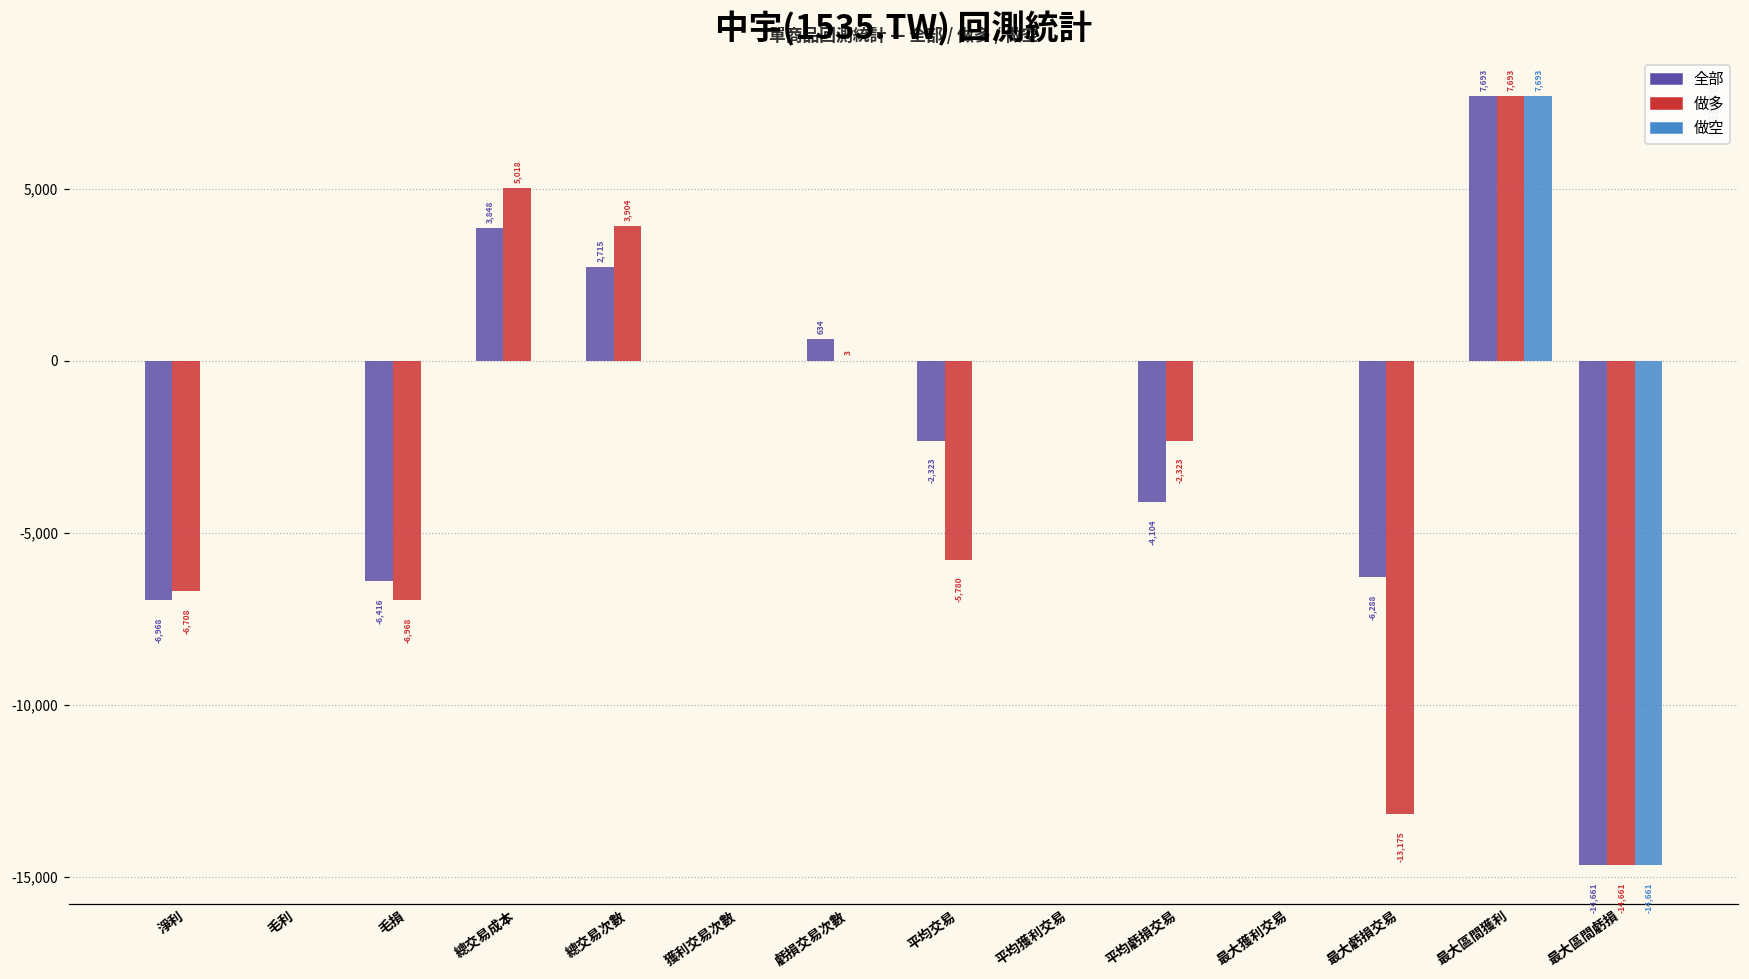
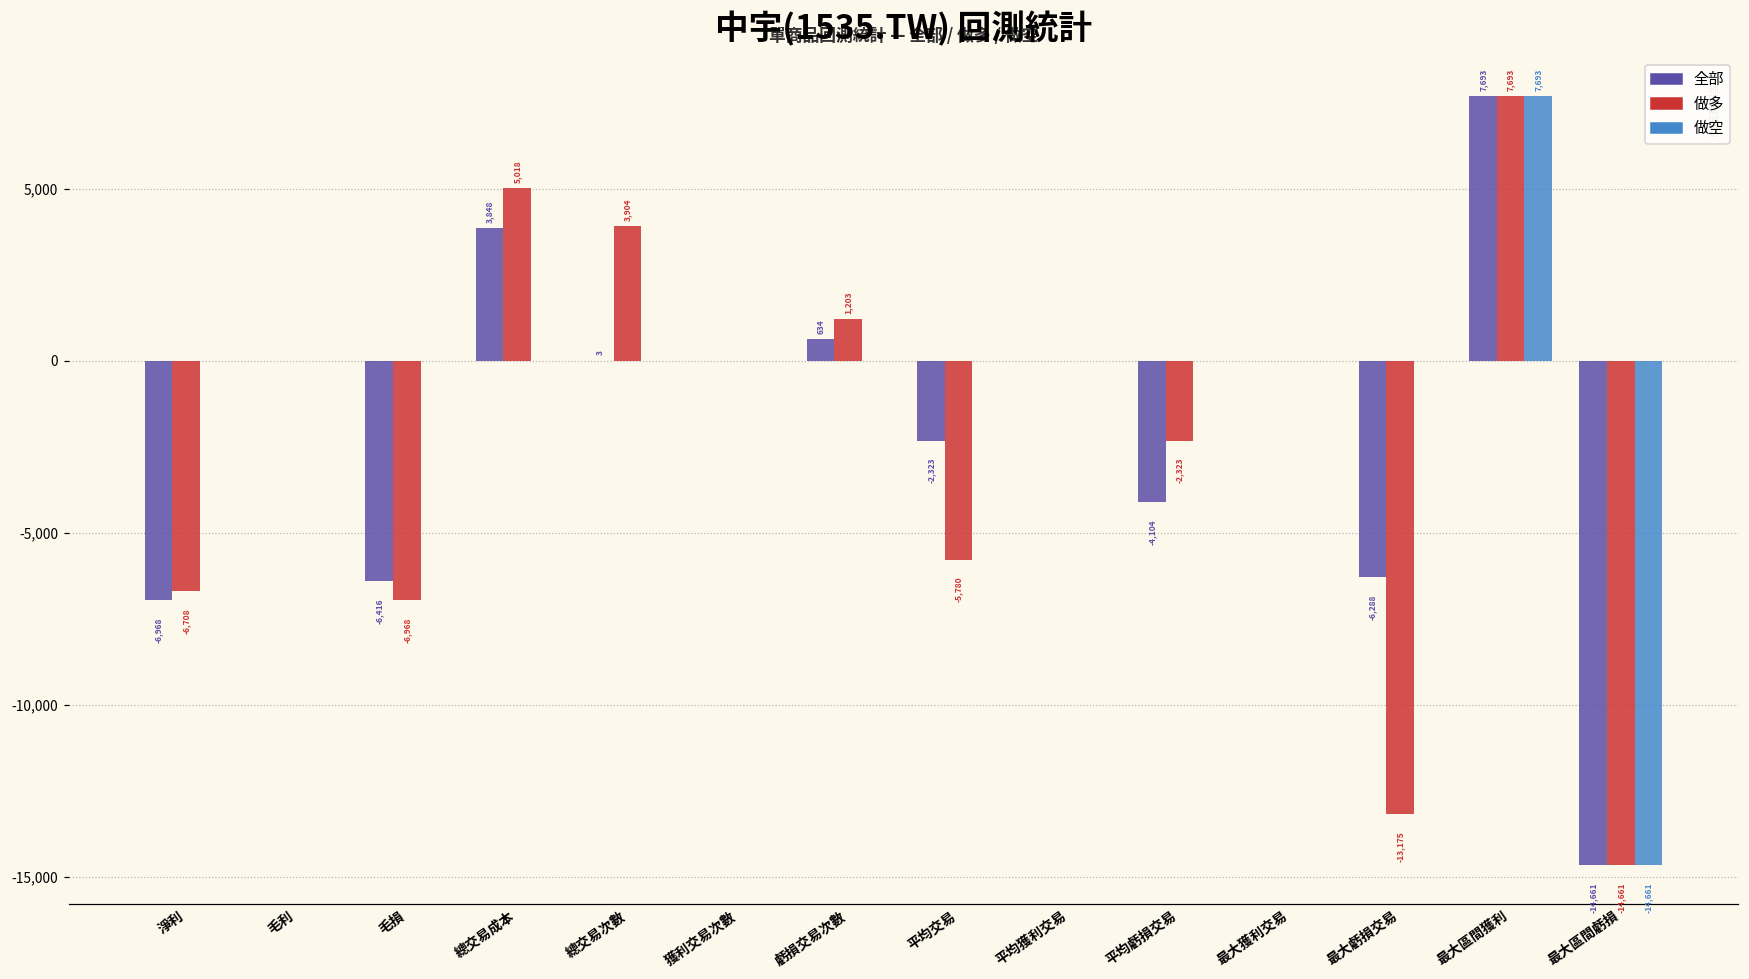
全部, 總交易次數: 2,715 -> 3
做多, 虧損交易次數: 3 -> 1,203
